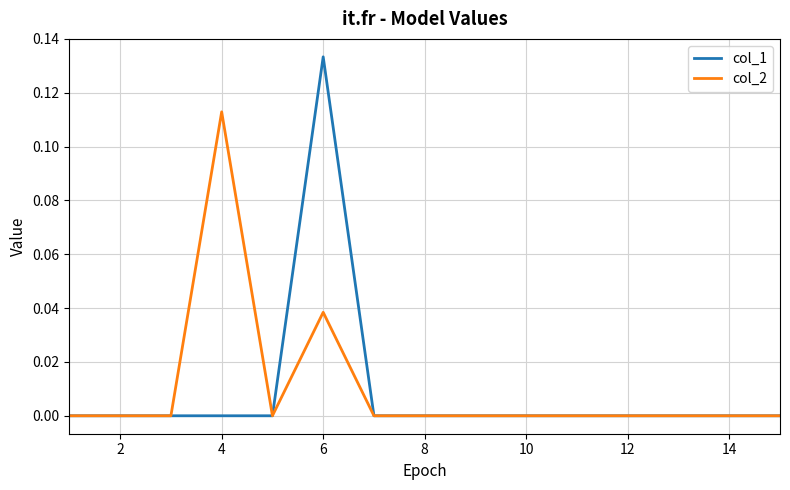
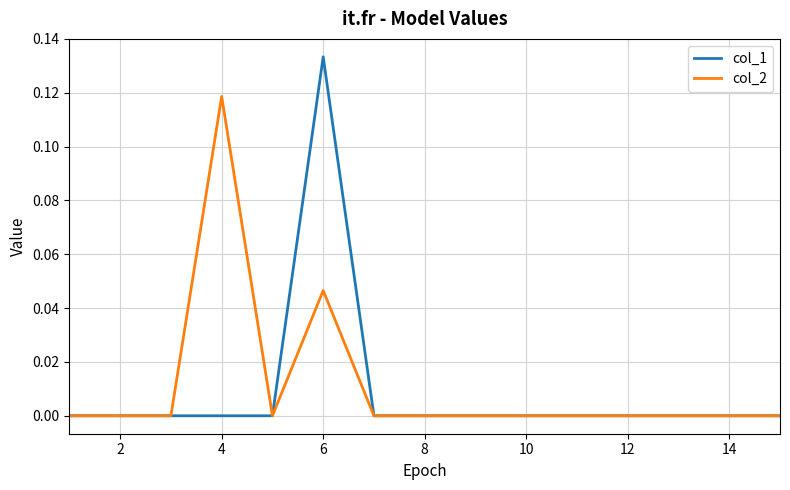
col_2, 4: 0.113 -> 0.119
col_2, 6: 0.038 -> 0.047
